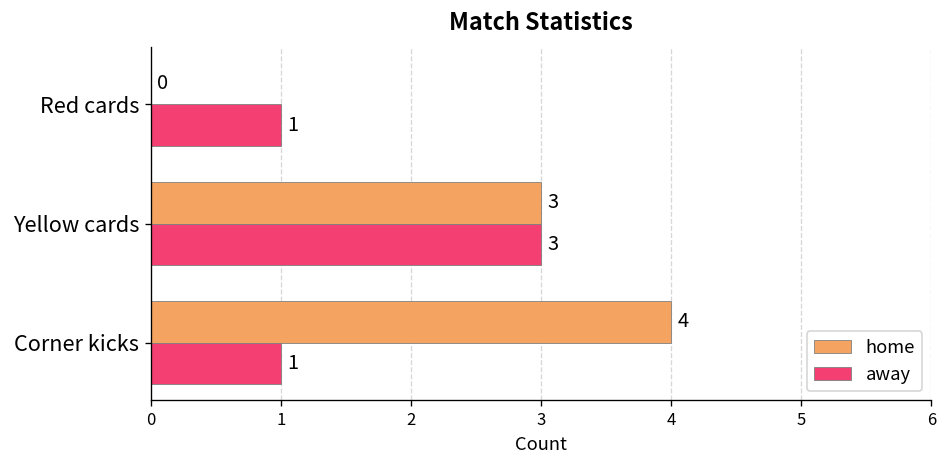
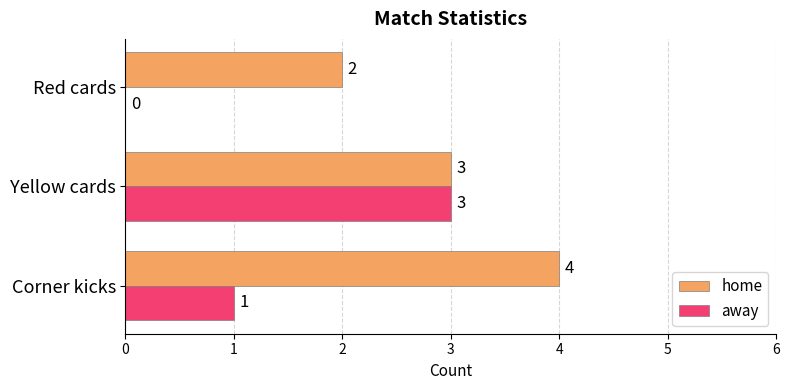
home, Red cards: 0 -> 2
away, Red cards: 1 -> 0
